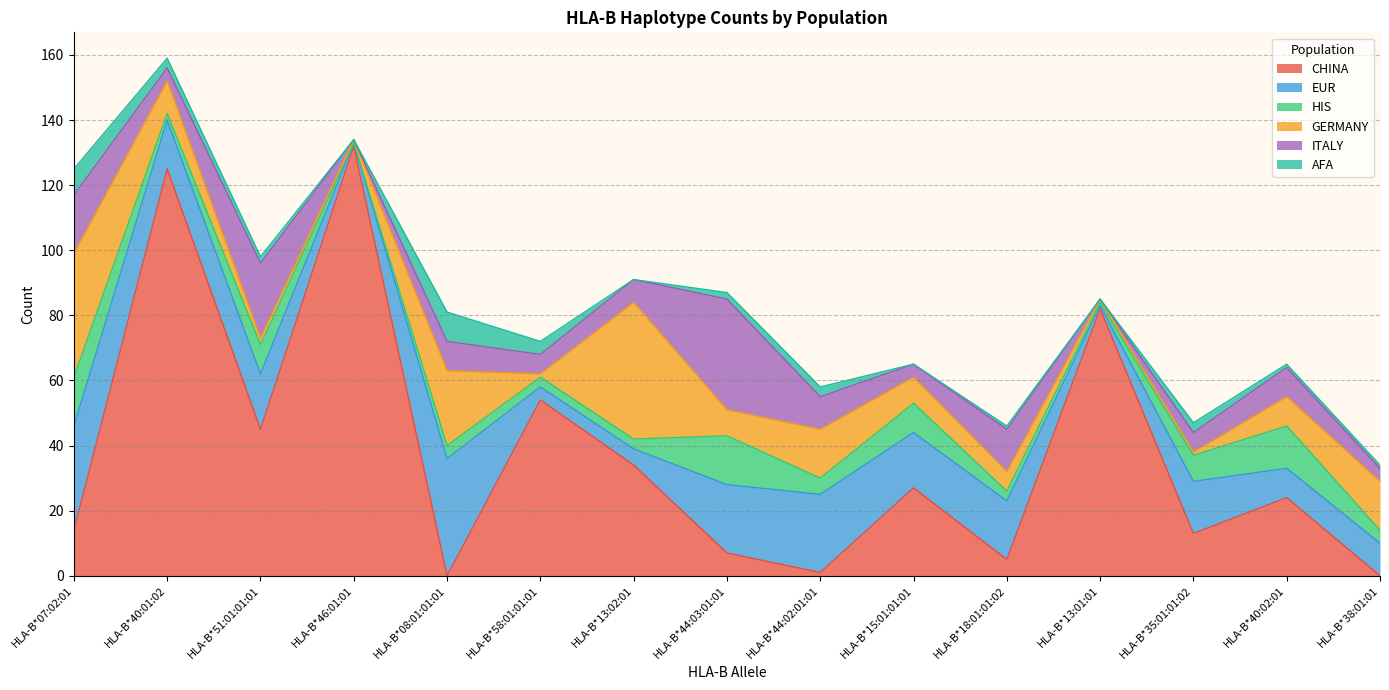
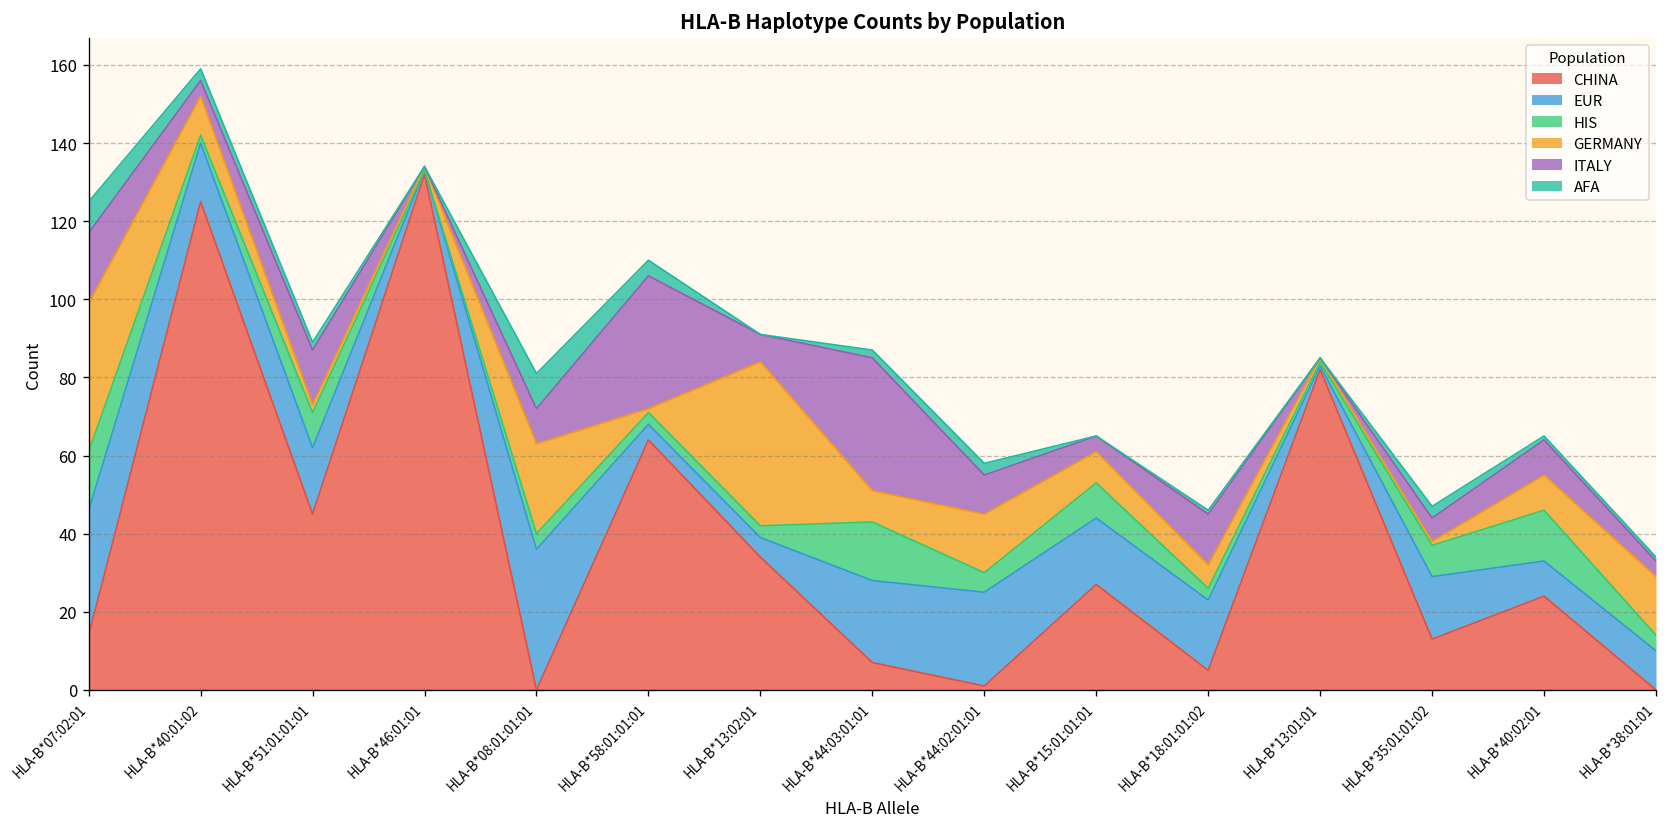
ITALY, HLA-B*51:01:01:01: 23 -> 14
CHINA, HLA-B*58:01:01:01: 54 -> 64
ITALY, HLA-B*58:01:01:01: 6 -> 34
